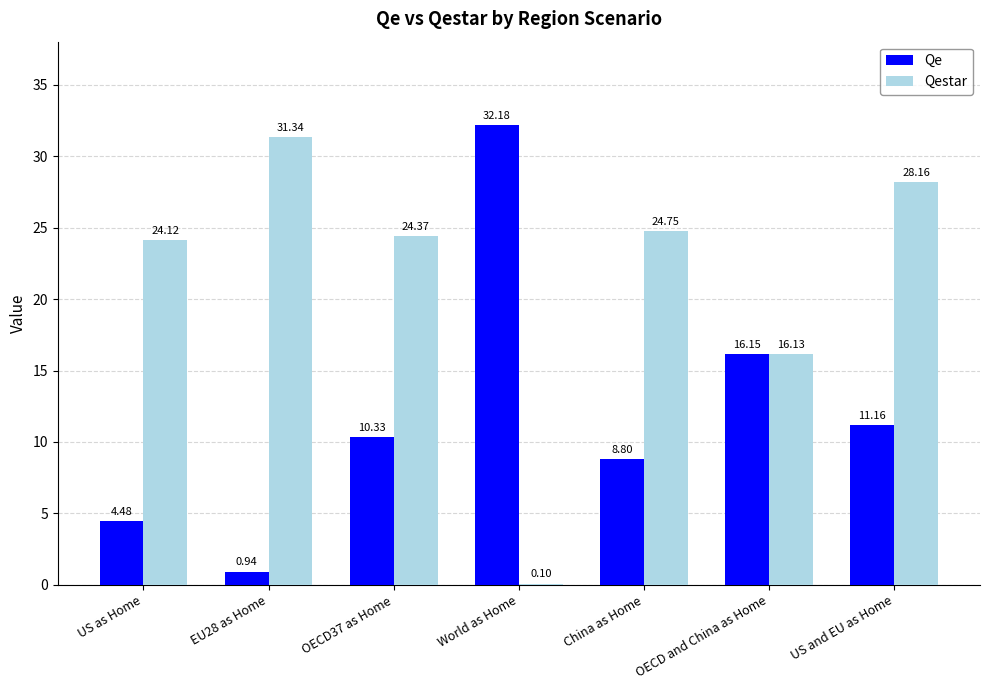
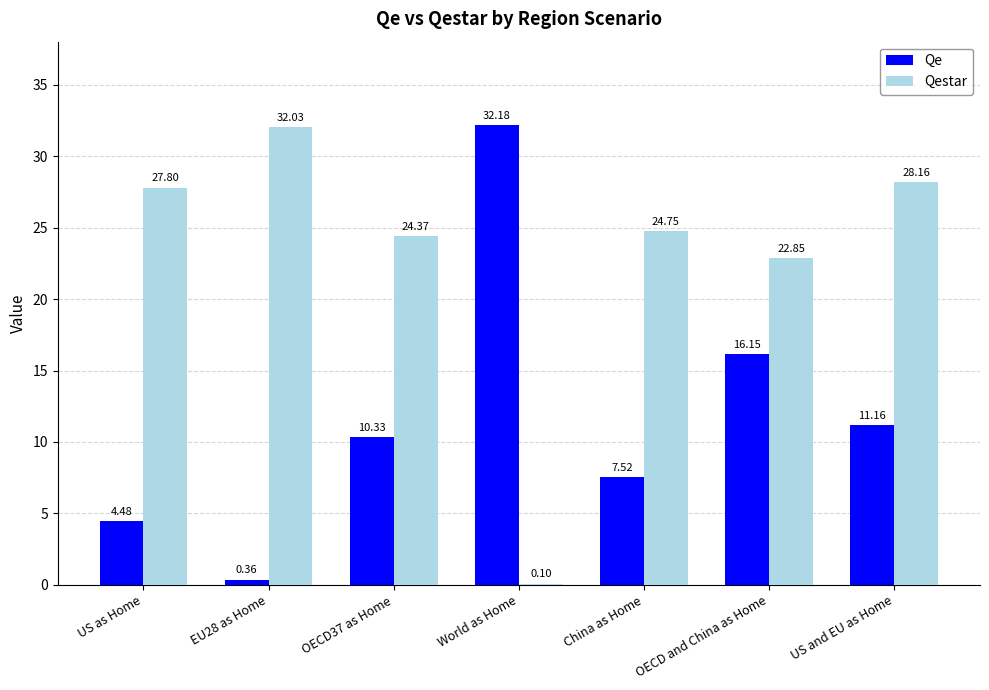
Qestar, US as Home: 24.12 -> 27.80
Qe, EU28 as Home: 0.94 -> 0.36
Qestar, EU28 as Home: 31.34 -> 32.03
Qe, China as Home: 8.80 -> 7.52
Qestar, OECD and China as Home: 16.13 -> 22.85
